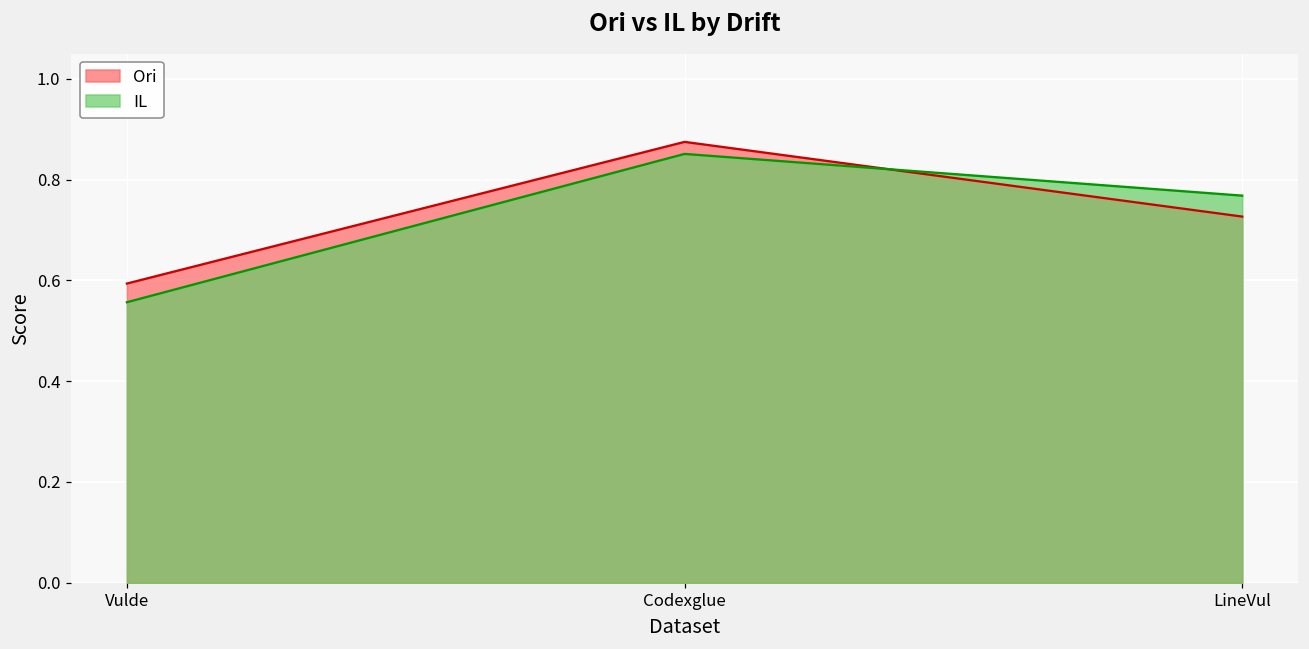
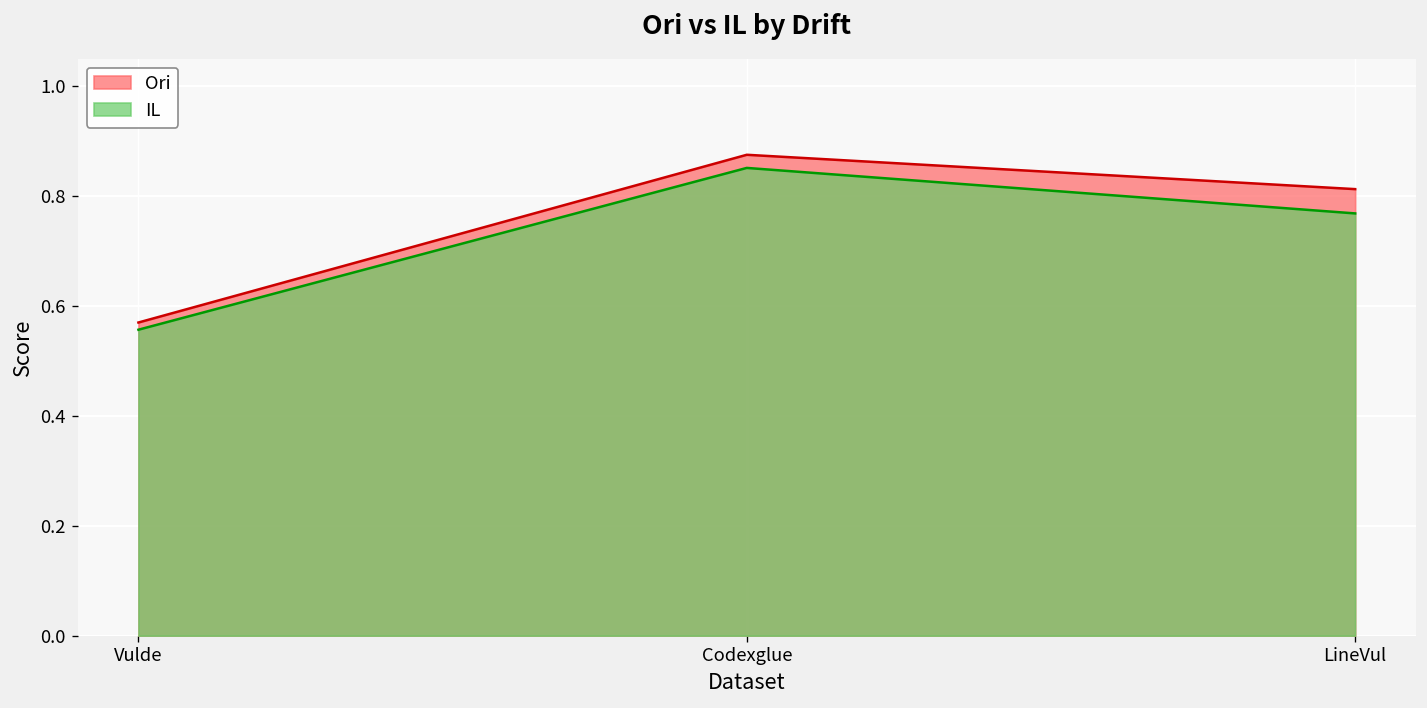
Ori, Vulde: 0.59 -> 0.57
Ori, LineVul: 0.73 -> 0.81
